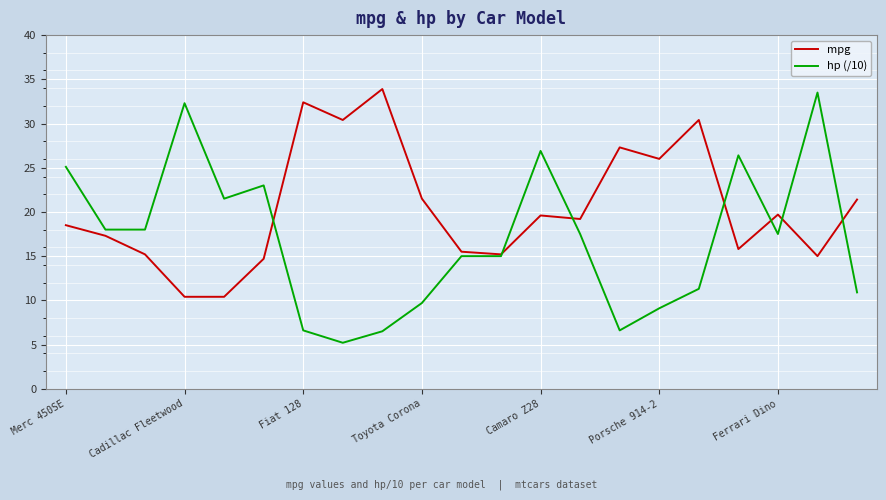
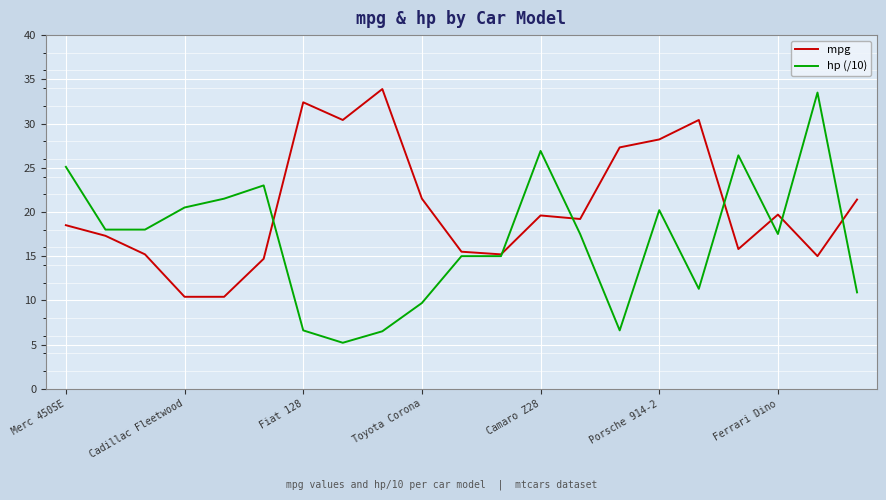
hp (/10), Cadillac Fleetwood: 32 -> 21
mpg, Porsche 914-2: 26 -> 28
hp (/10), Porsche 914-2: 9 -> 20
